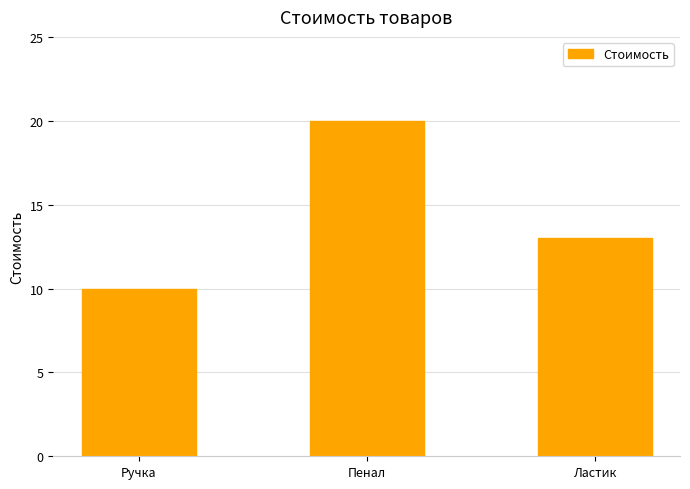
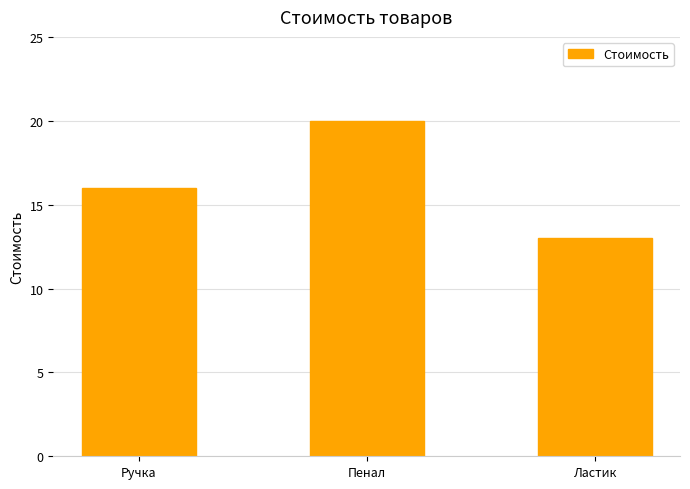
Ручка: 10 -> 16
